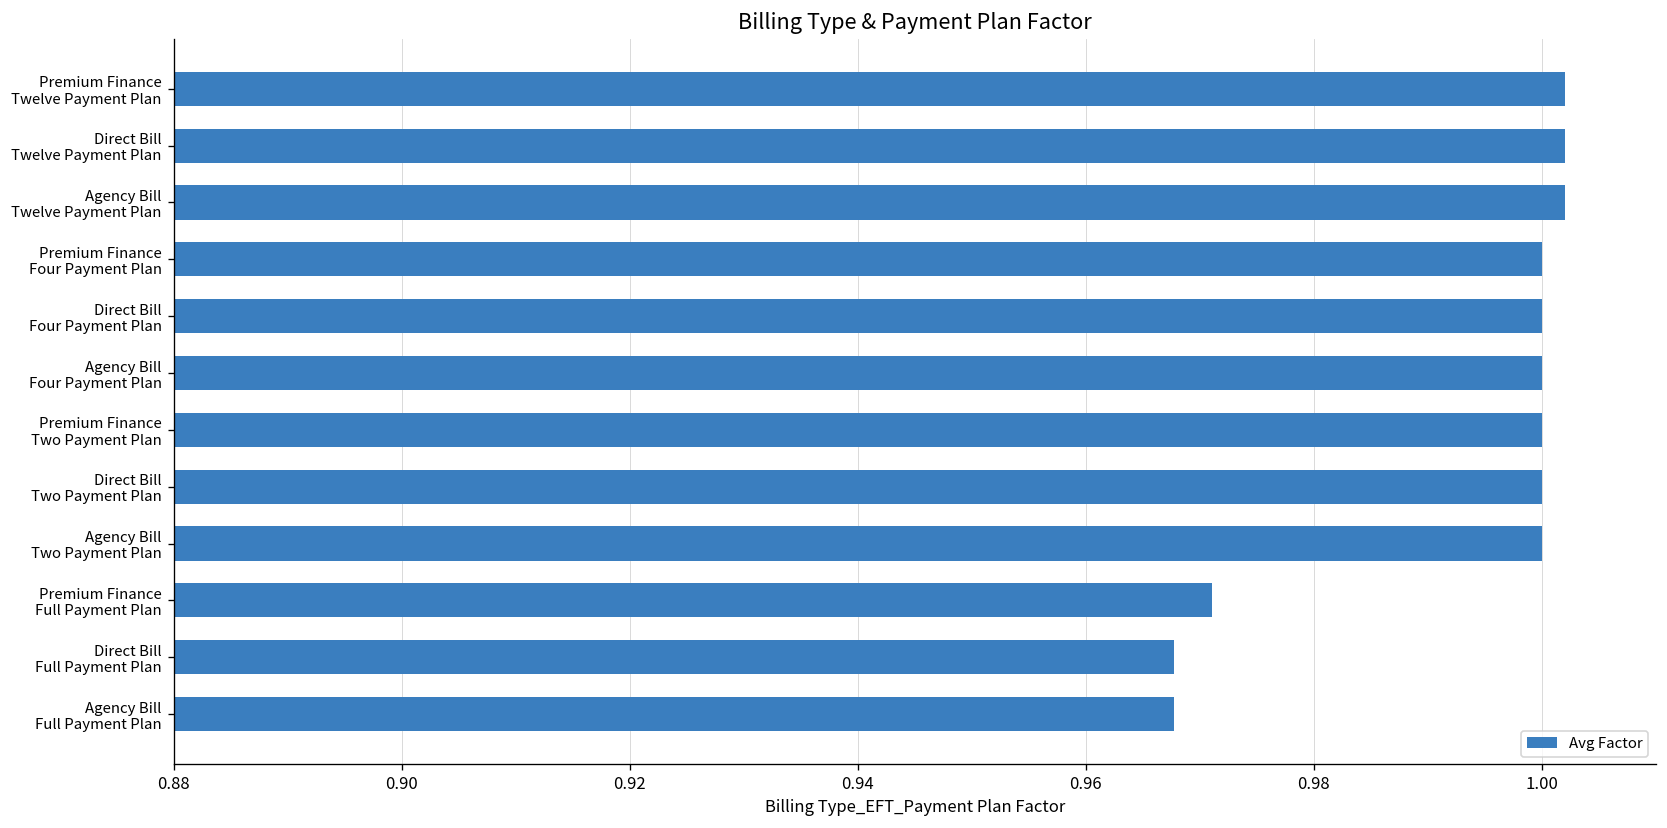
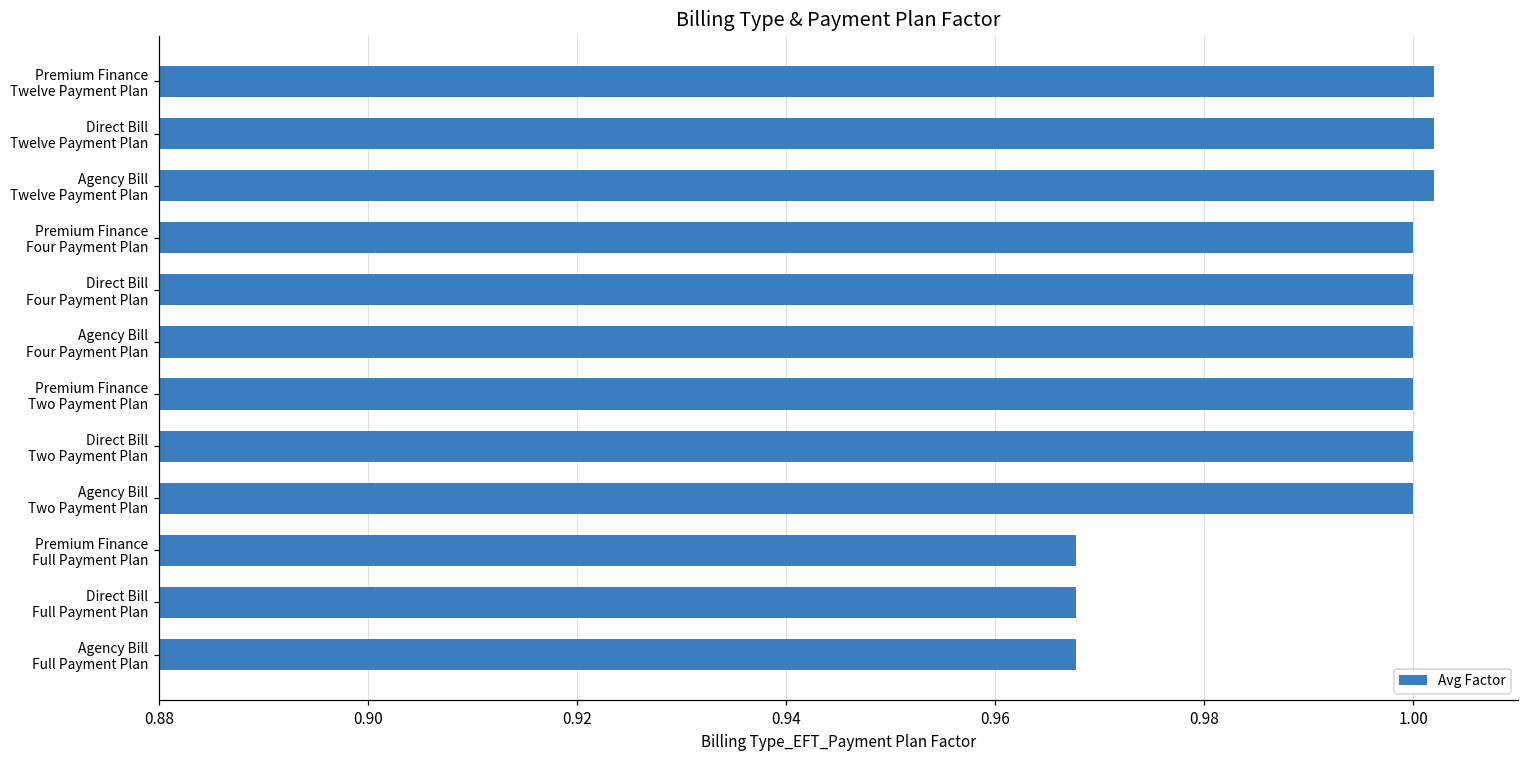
Premium Finance Full Payment Plan: 0.971 -> 0.968
